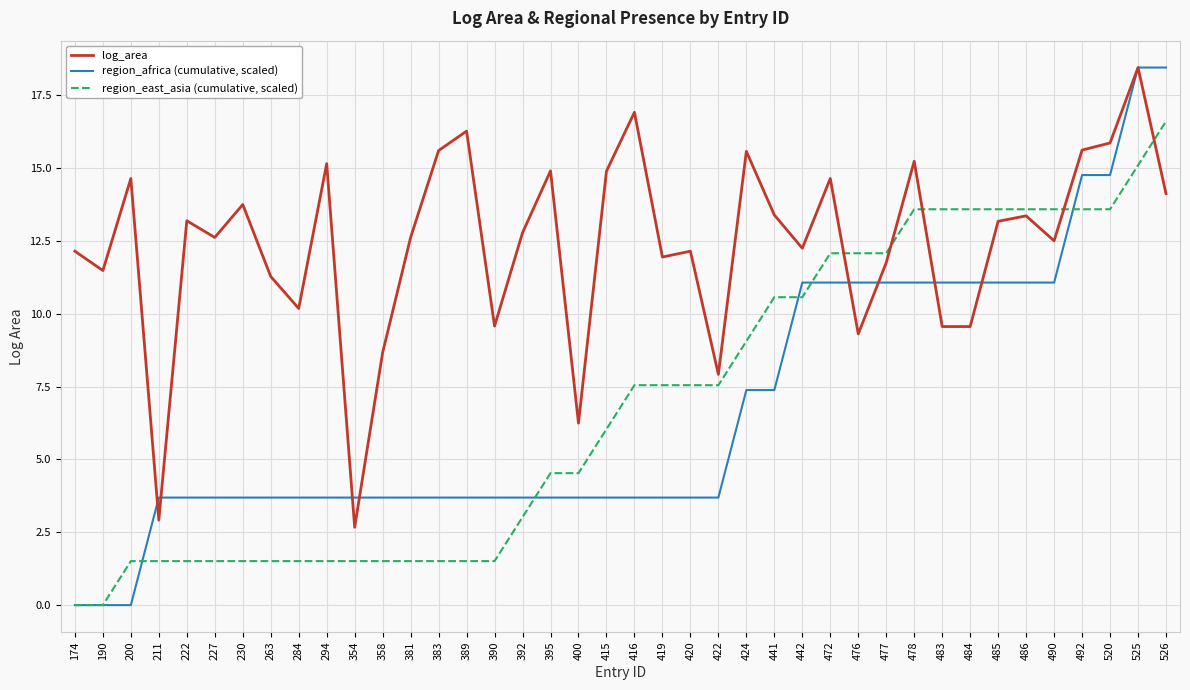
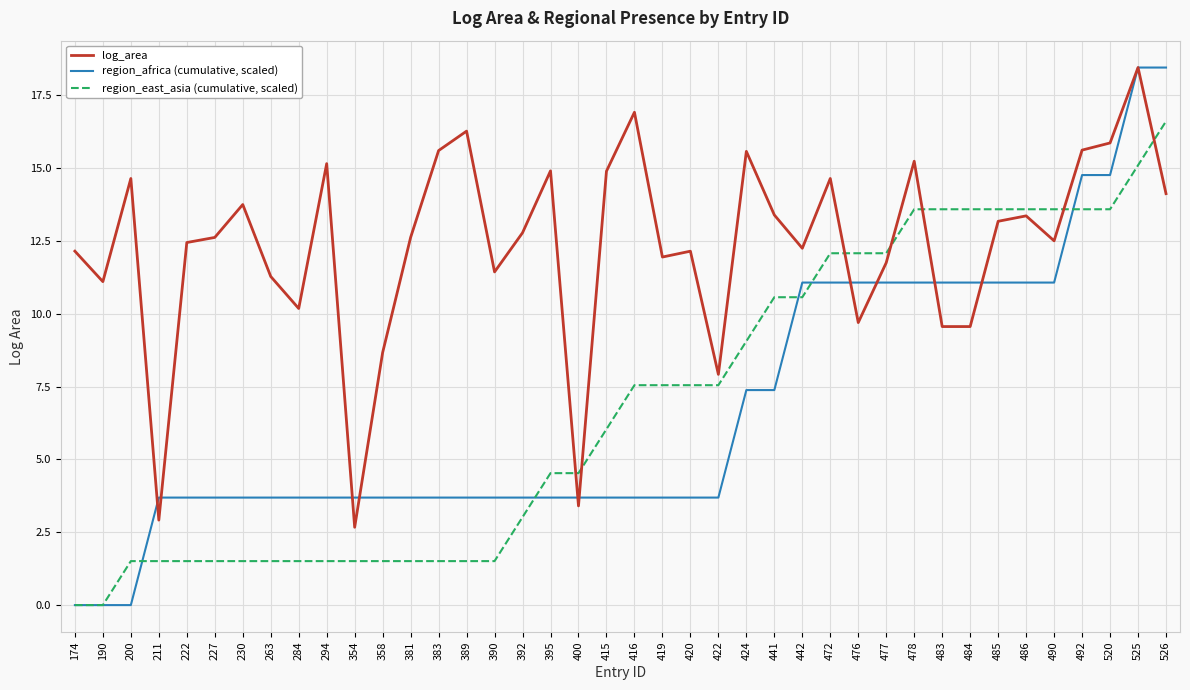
log_area, 190: 11.5 -> 11.1
log_area, 222: 13.2 -> 12.4
log_area, 390: 9.6 -> 11.4
log_area, 400: 6.2 -> 3.4
log_area, 476: 9.3 -> 9.7
